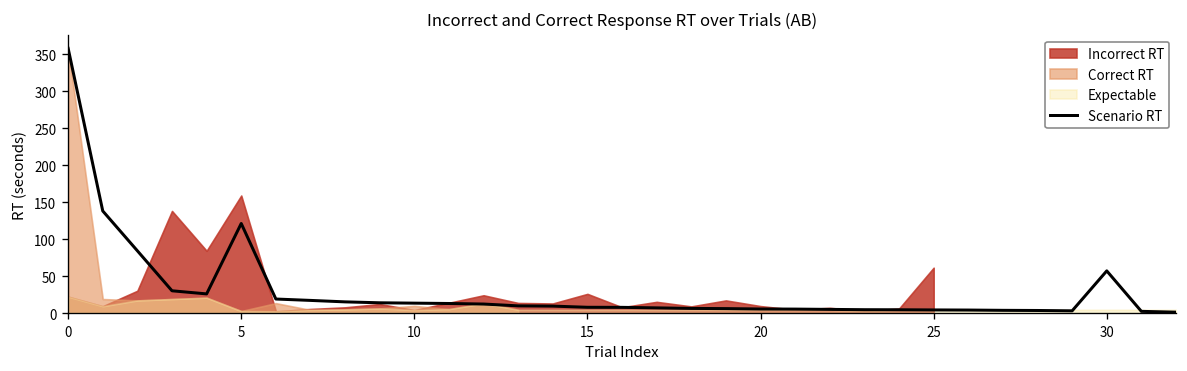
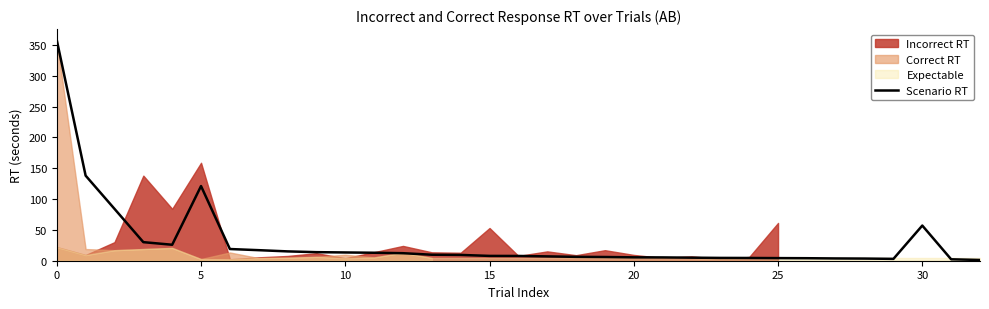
Incorrect RT, 15: 30 -> 50
